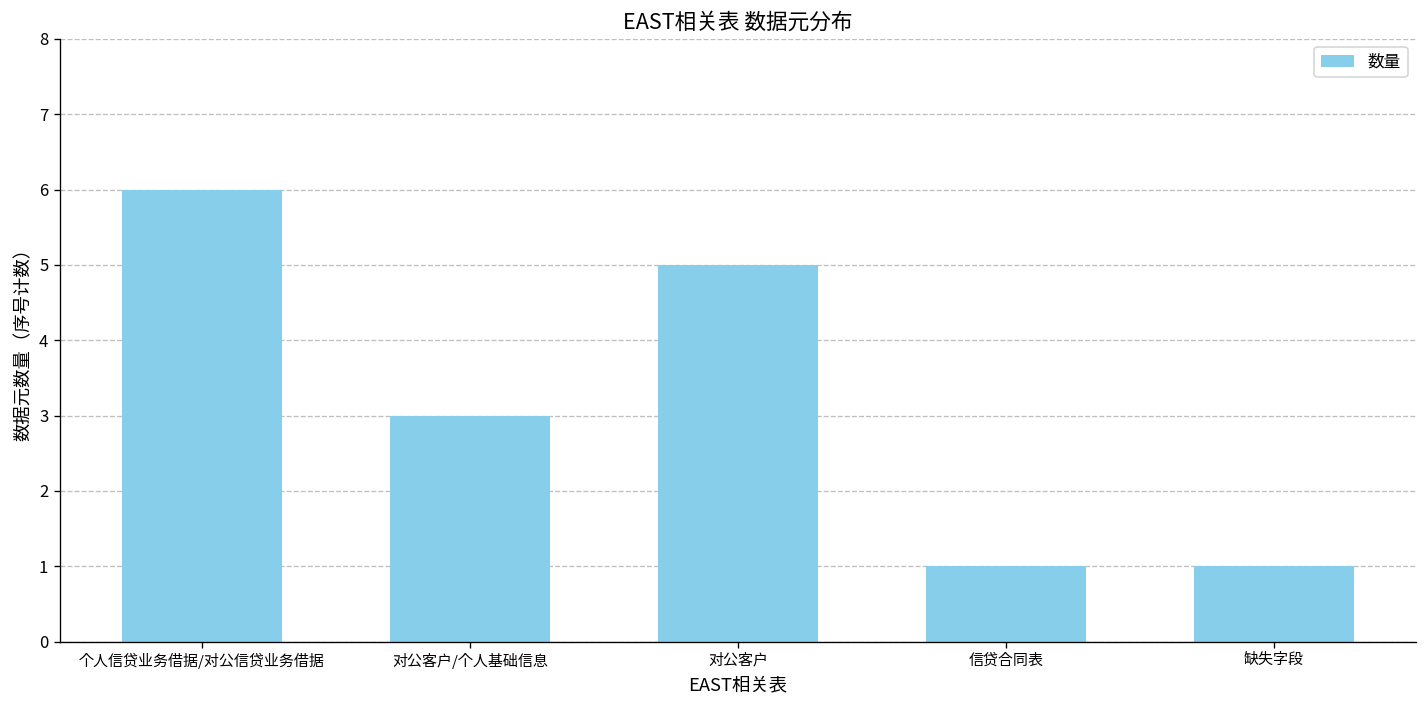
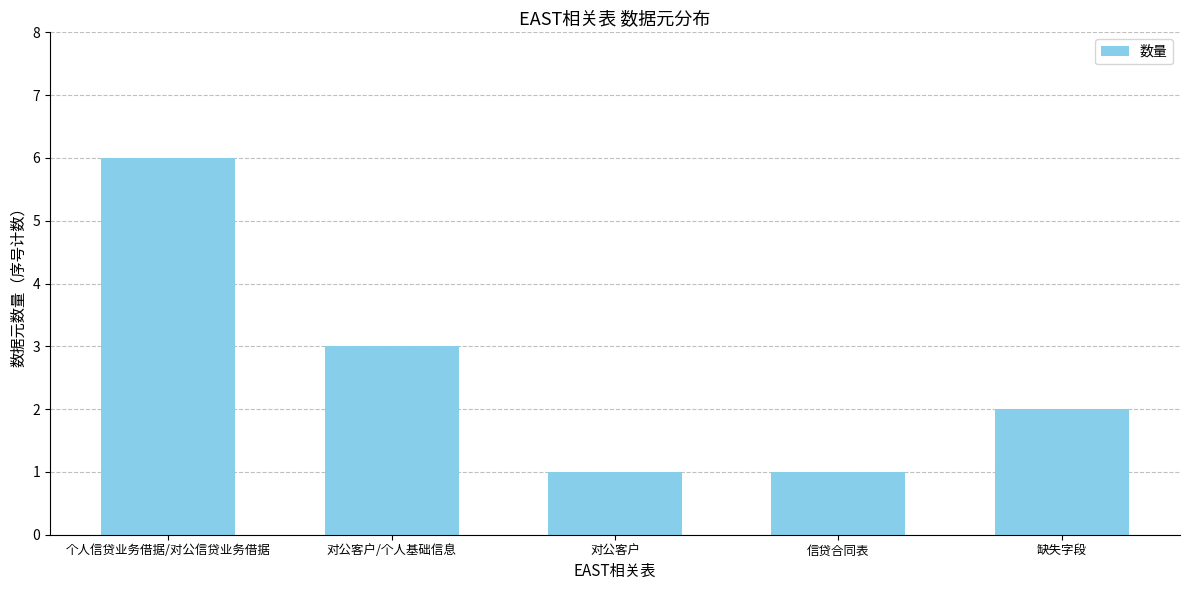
对公客户: 5 -> 1
缺失字段: 1 -> 2
